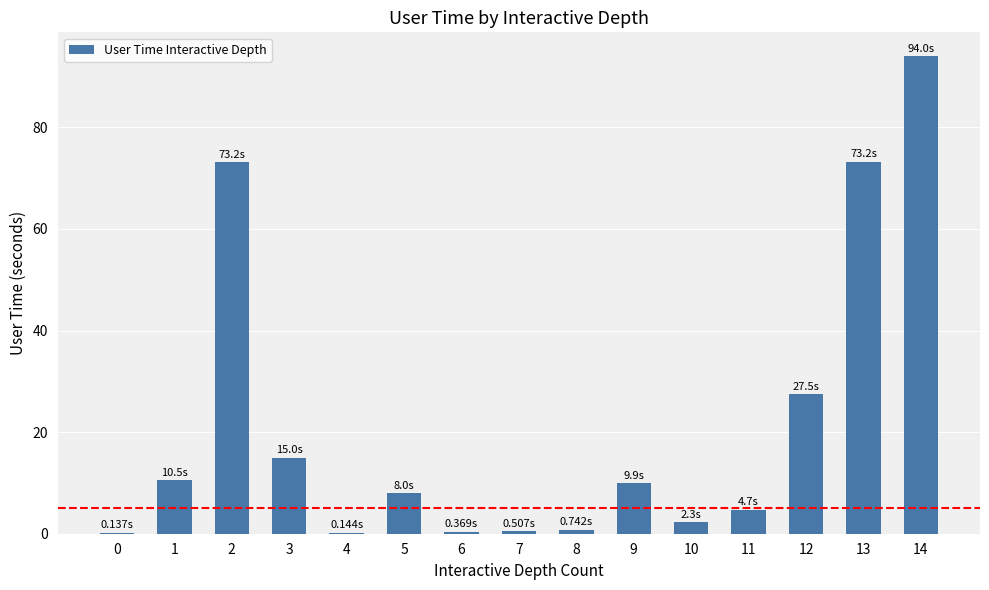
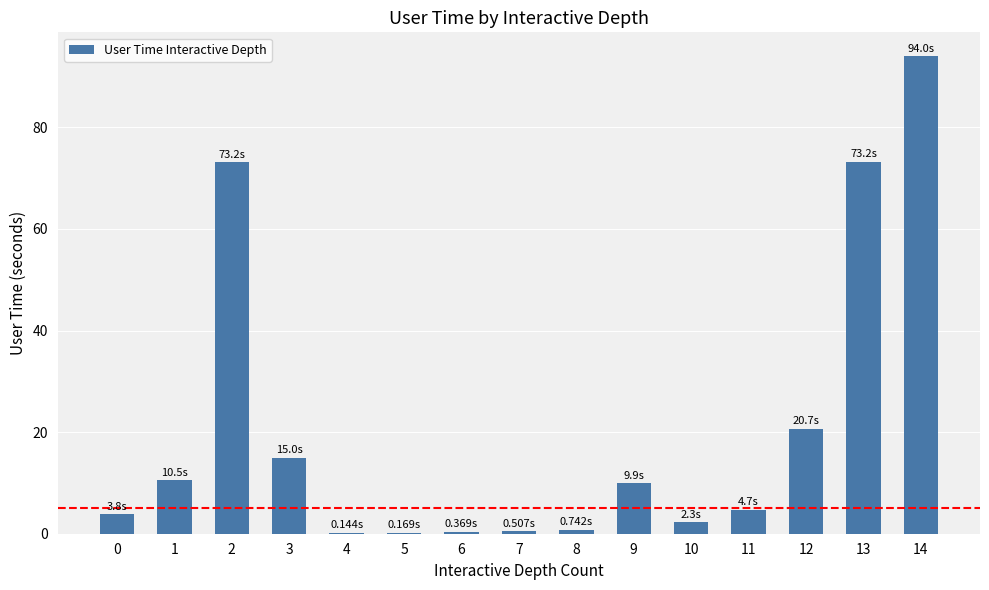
0: 0.137s -> 3.8s
5: 8.0s -> 0.169s
12: 27.5s -> 20.7s
